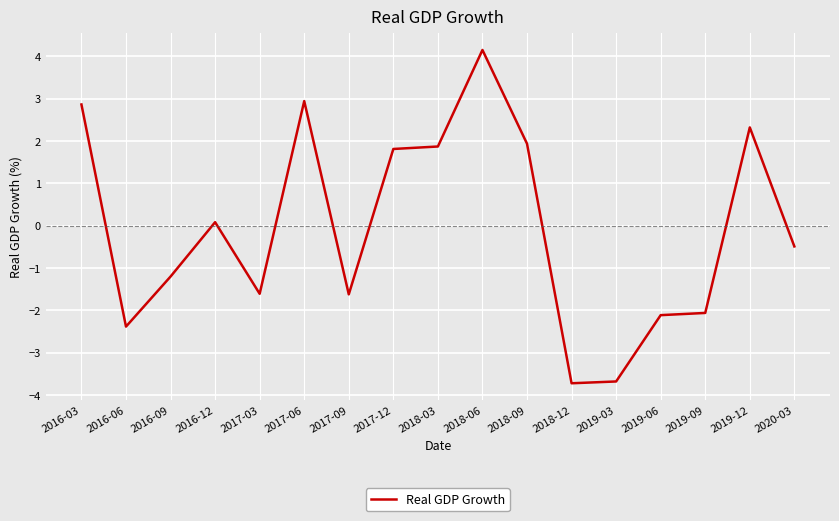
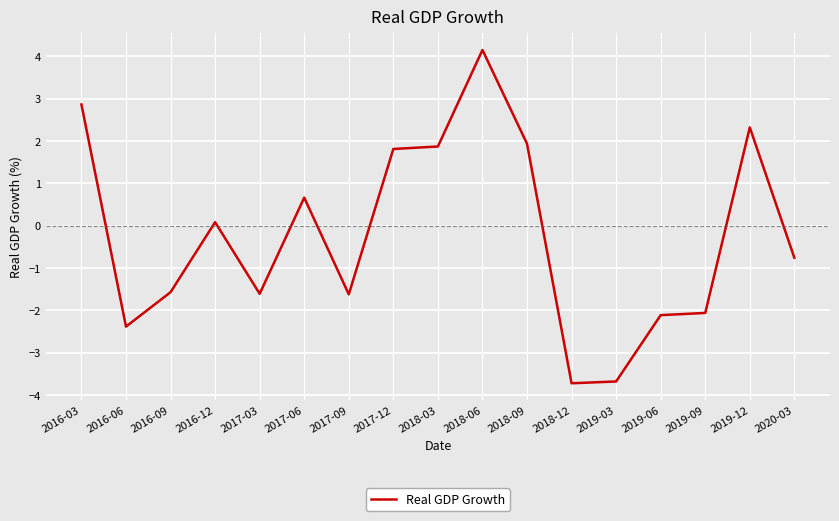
2016-09: -1.2 -> -1.6
2017-06: 2.9 -> 0.7
2020-03: -0.5 -> -0.8
